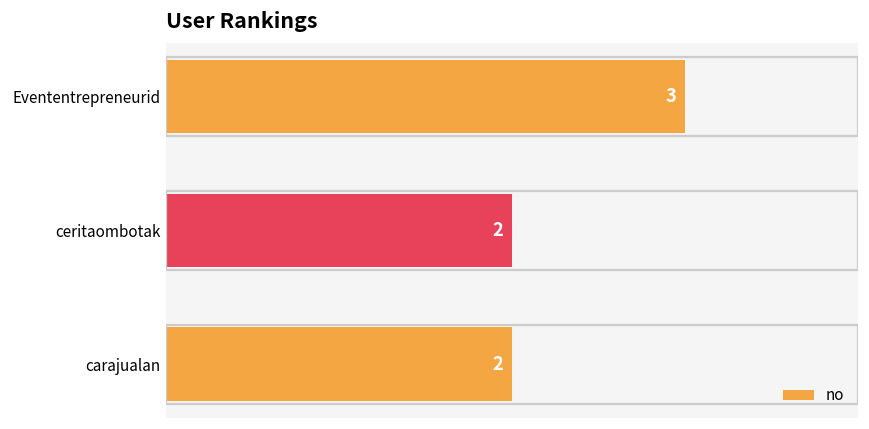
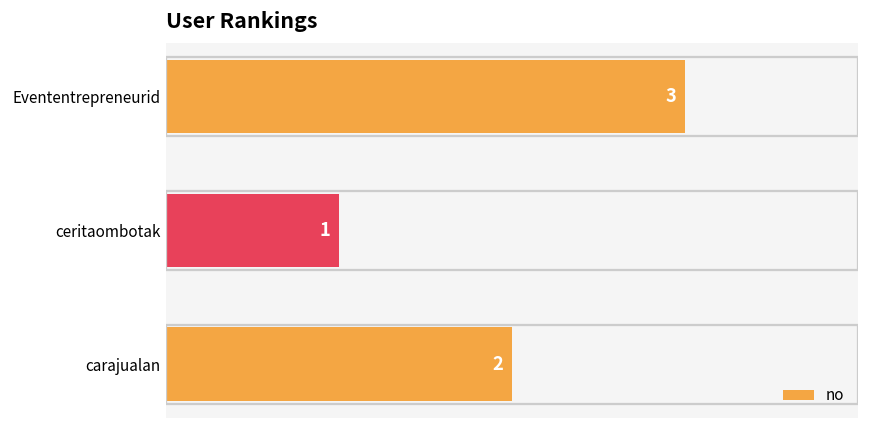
ceritaombotak: 2 -> 1
